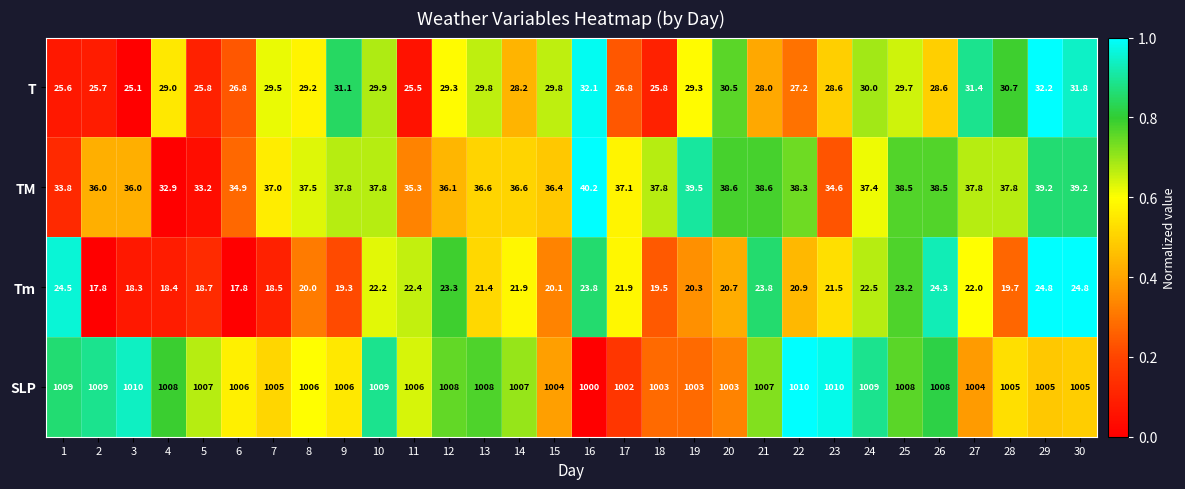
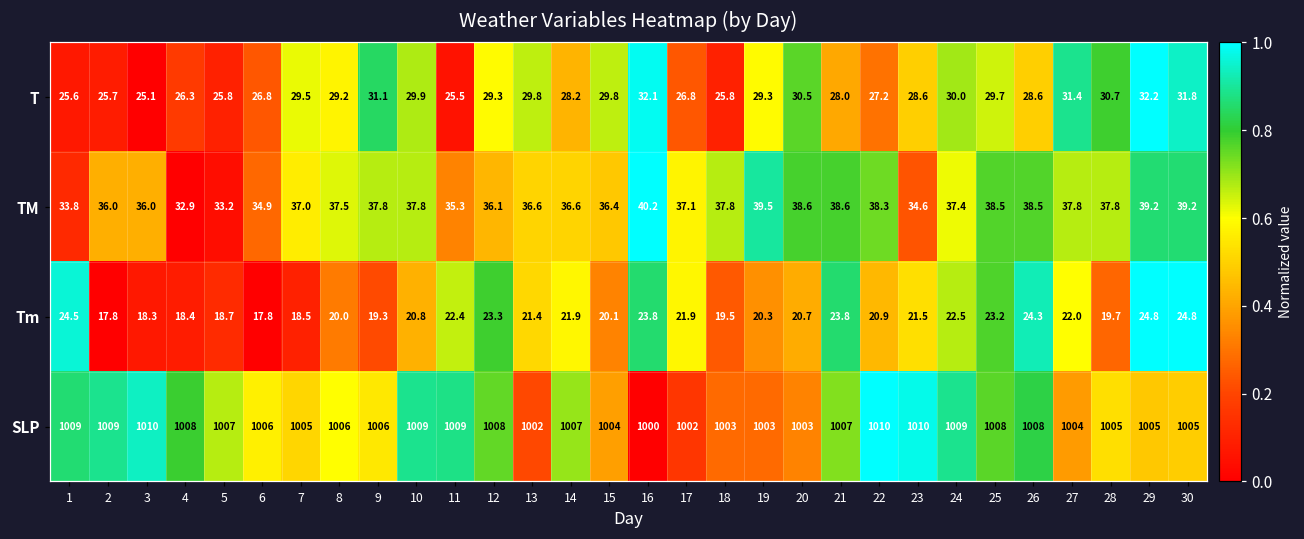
T, 4: 29.0 -> 26.3
Tm, 10: 22.2 -> 20.8
SLP, 11: 1006 -> 1009
SLP, 13: 1008 -> 1002
